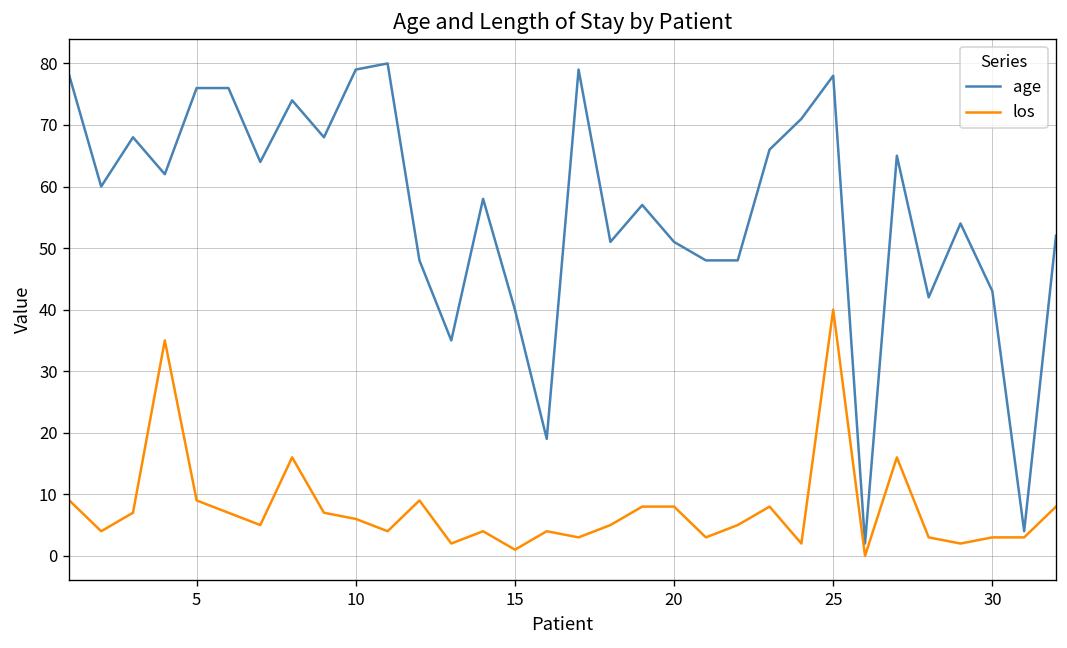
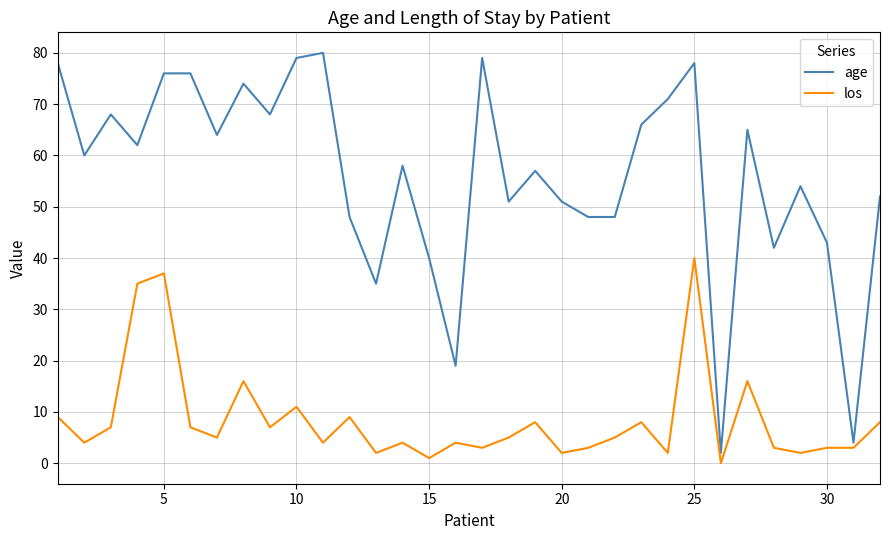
los, 5: 9 -> 37
los, 10: 6 -> 11
los, 20: 8 -> 2
